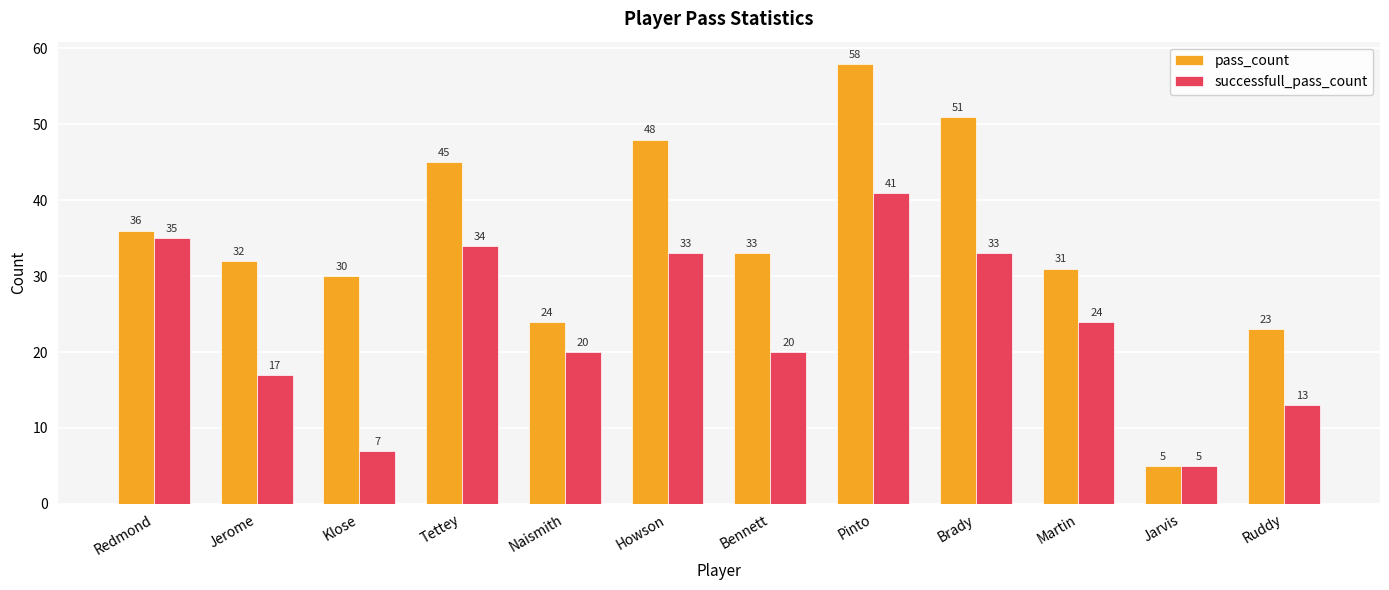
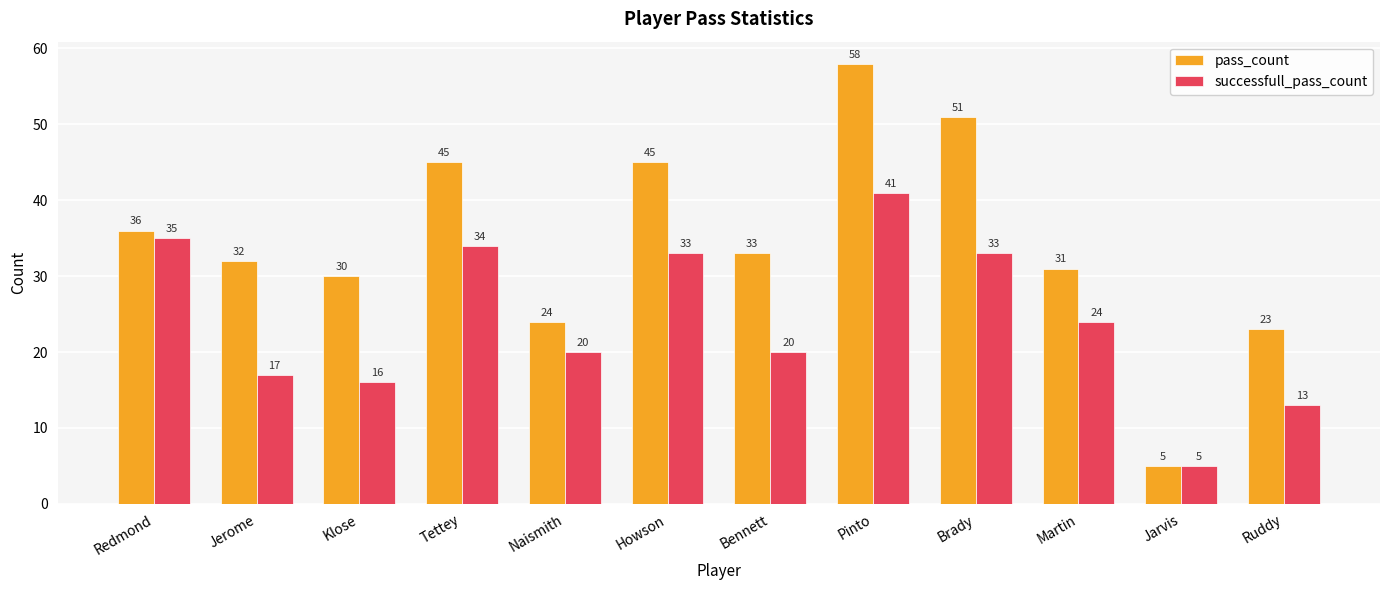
successfull_pass_count, Klose: 7 -> 16
pass_count, Howson: 48 -> 45
